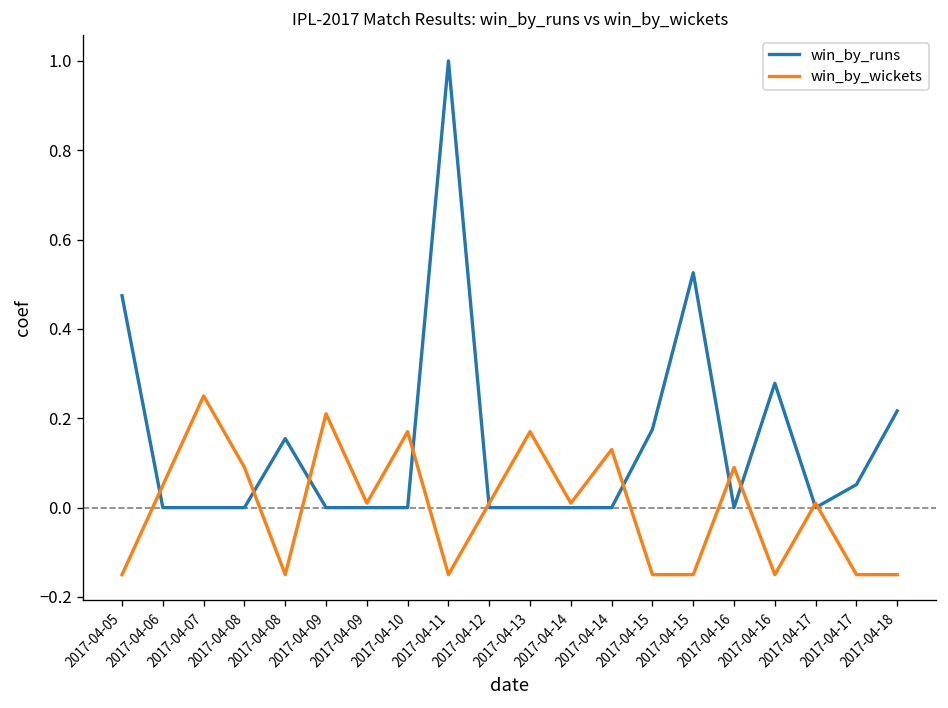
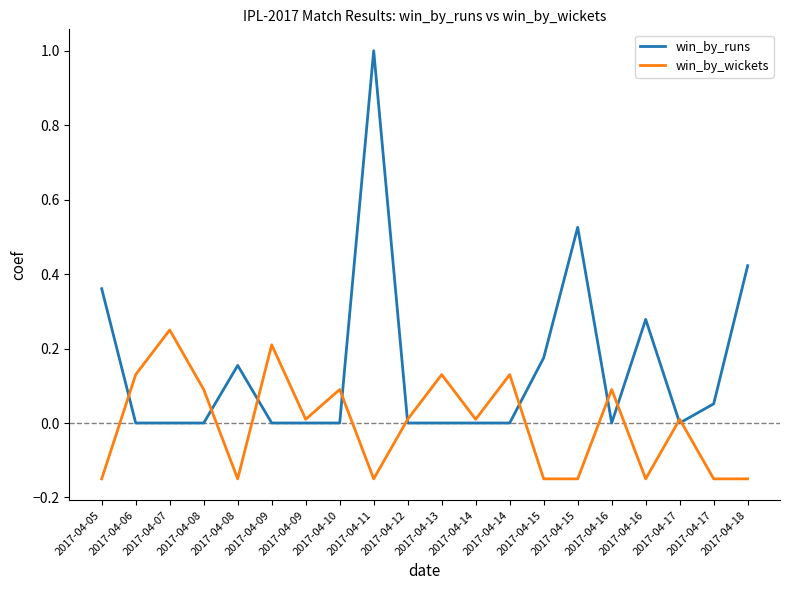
win_by_runs, 2017-04-05: 0.47 -> 0.36
win_by_wickets, 2017-04-06: 0.05 -> 0.13
win_by_wickets, 2017-04-10: 0.17 -> 0.09
win_by_wickets, 2017-04-13: 0.17 -> 0.13
win_by_runs, 2017-04-18: 0.22 -> 0.42
